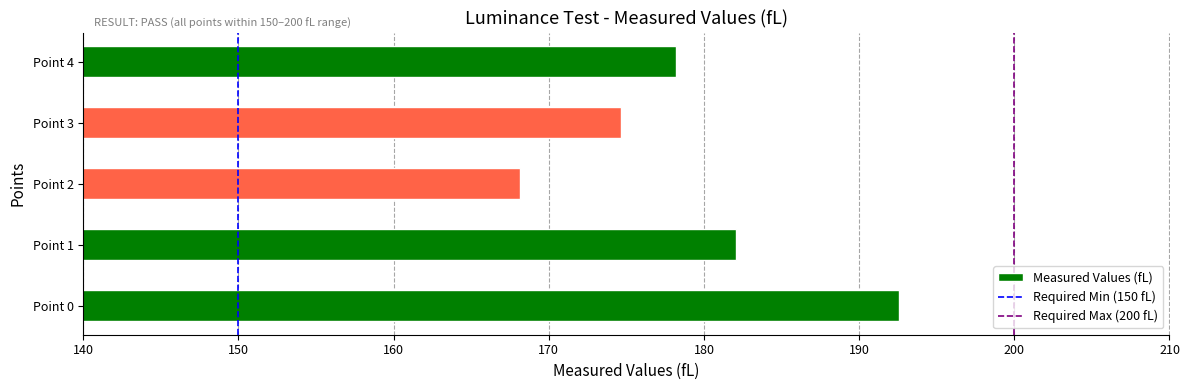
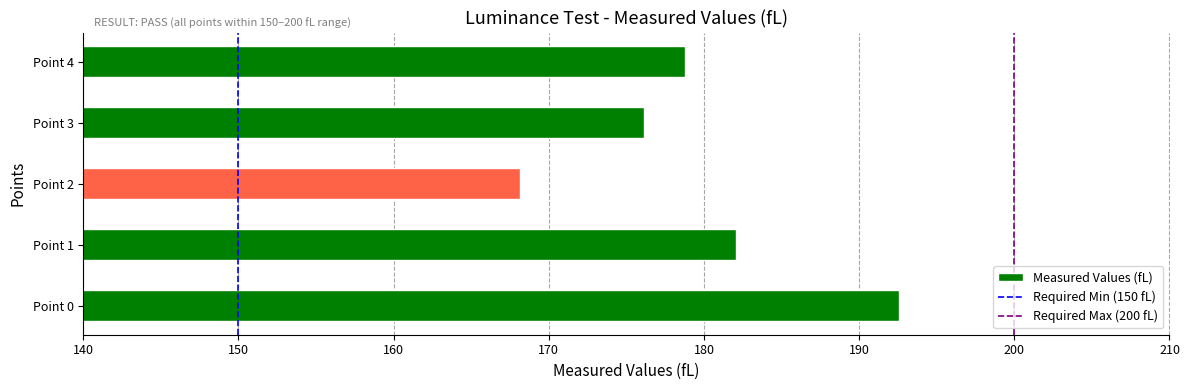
Point 4: 178.2 -> 178.8
Point 3: 174.6 -> 176.1
